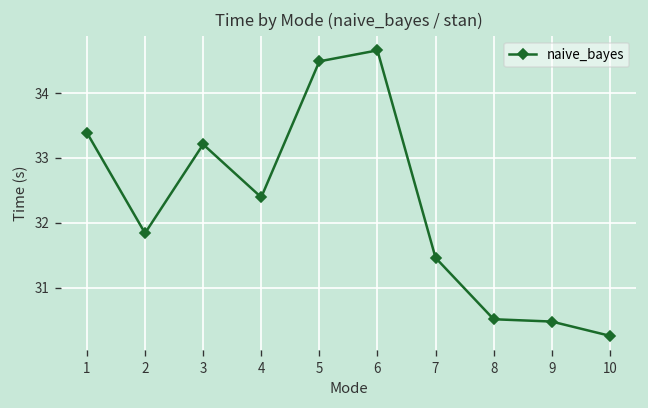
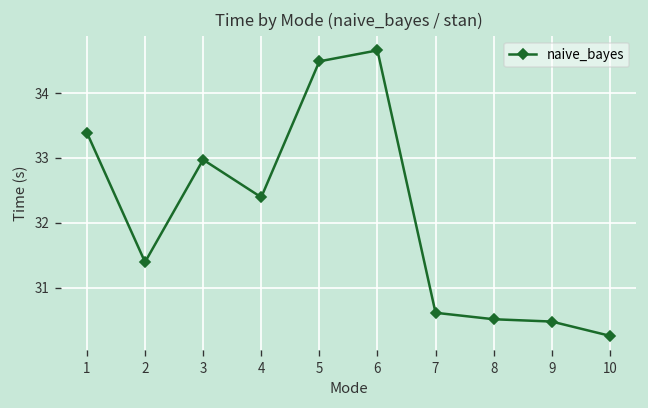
2: 31.8 -> 31.4
3: 33.2 -> 33.0
7: 31.5 -> 30.6
